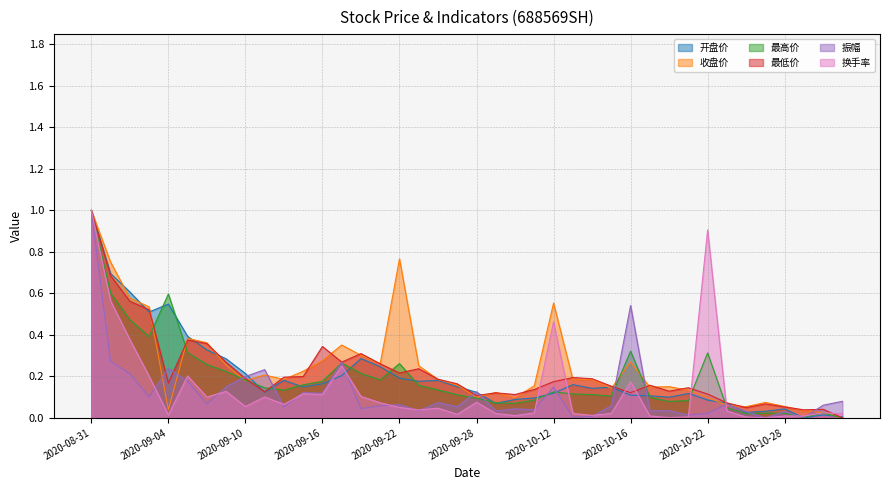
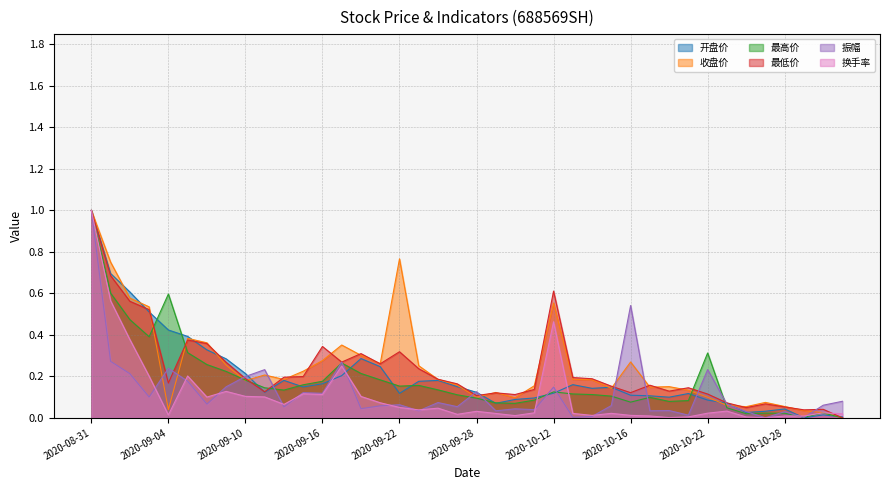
开盘价, 2020-09-04: 0.55 -> 0.42
换手率, 2020-09-10: 0.05 -> 0.10
开盘价, 2020-09-22: 0.19 -> 0.12
最高价, 2020-09-22: 0.26 -> 0.15
最低价, 2020-09-22: 0.22 -> 0.32
换手率, 2020-09-28: 0.07 -> 0.03
最低价, 2020-10-12: 0.17 -> 0.61
最高价, 2020-10-16: 0.32 -> 0.08
换手率, 2020-10-16: 0.17 -> 0.01
振幅, 2020-10-22: 0.02 -> 0.23
换手率, 2020-10-22: 0.91 -> 0.02
